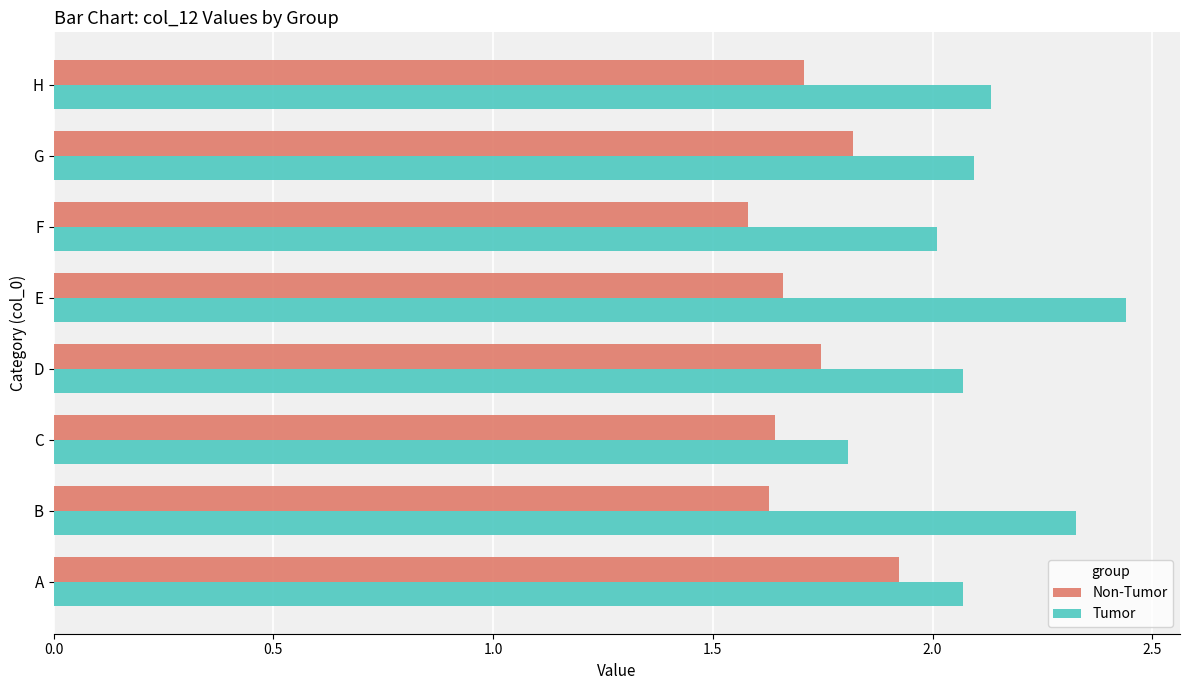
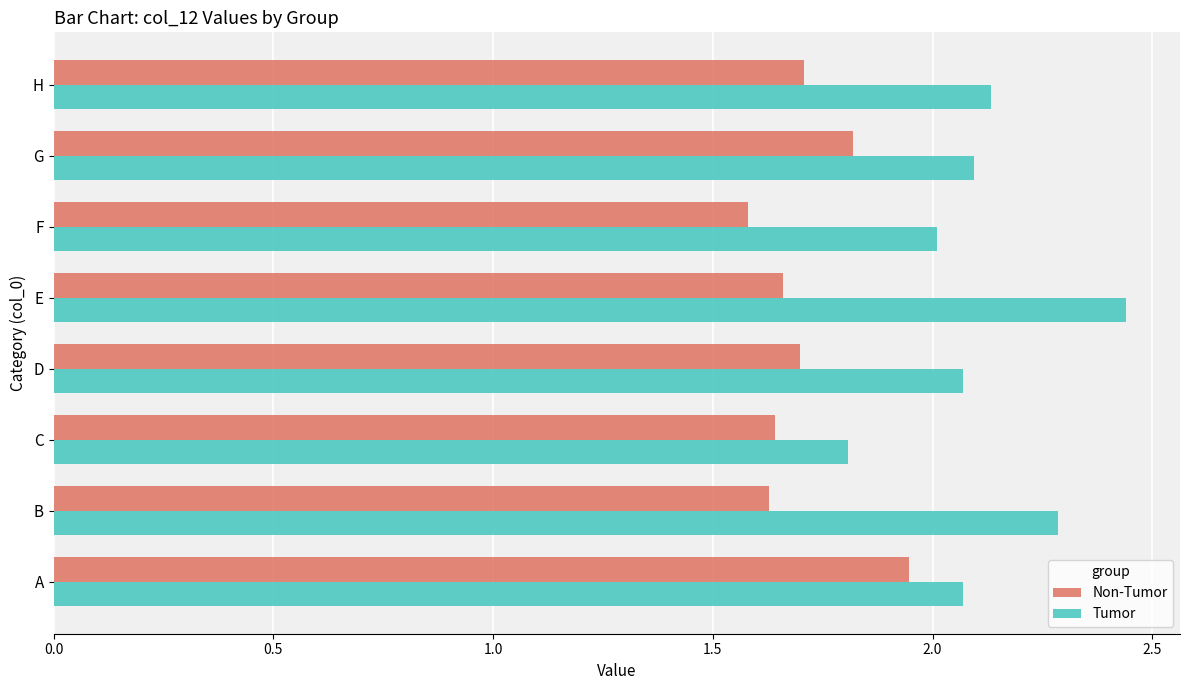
Non-Tumor, D: 1.75 -> 1.70
Tumor, B: 2.33 -> 2.29
Non-Tumor, A: 1.92 -> 1.95
